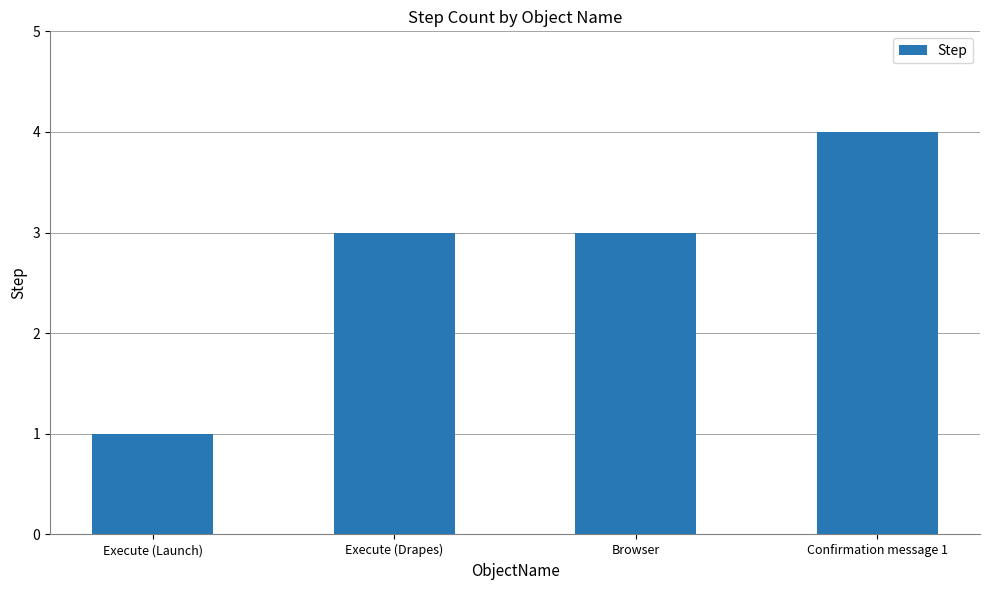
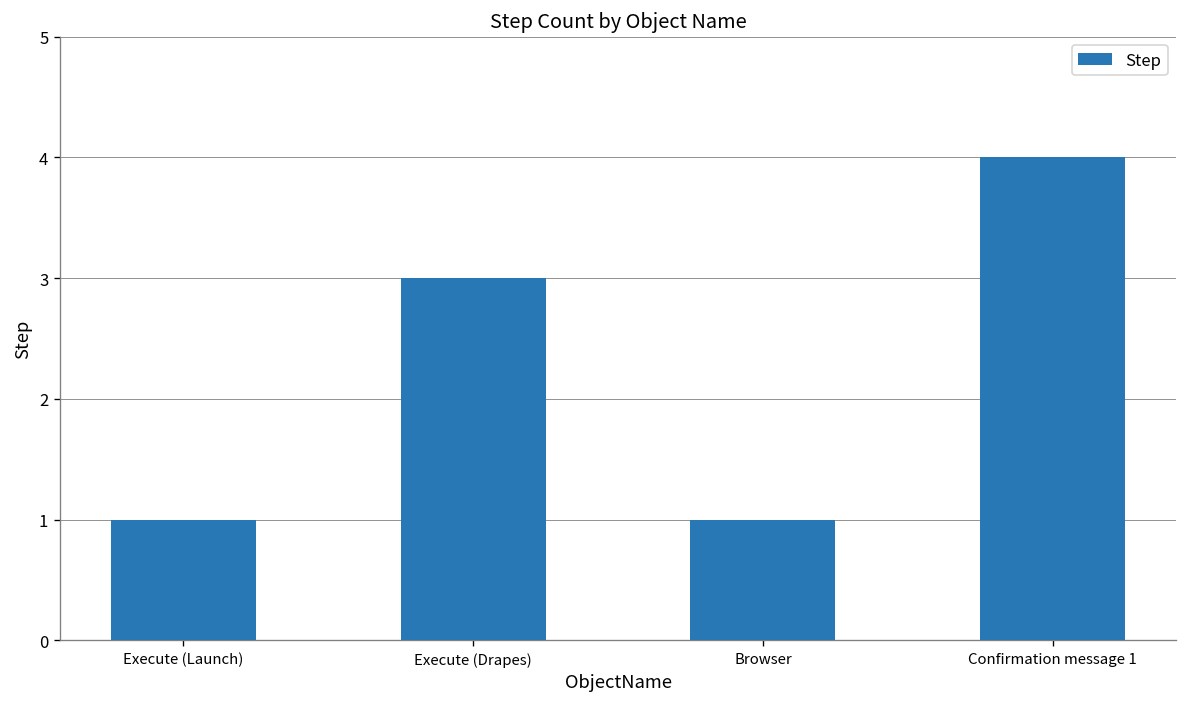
Browser: 3 -> 1
